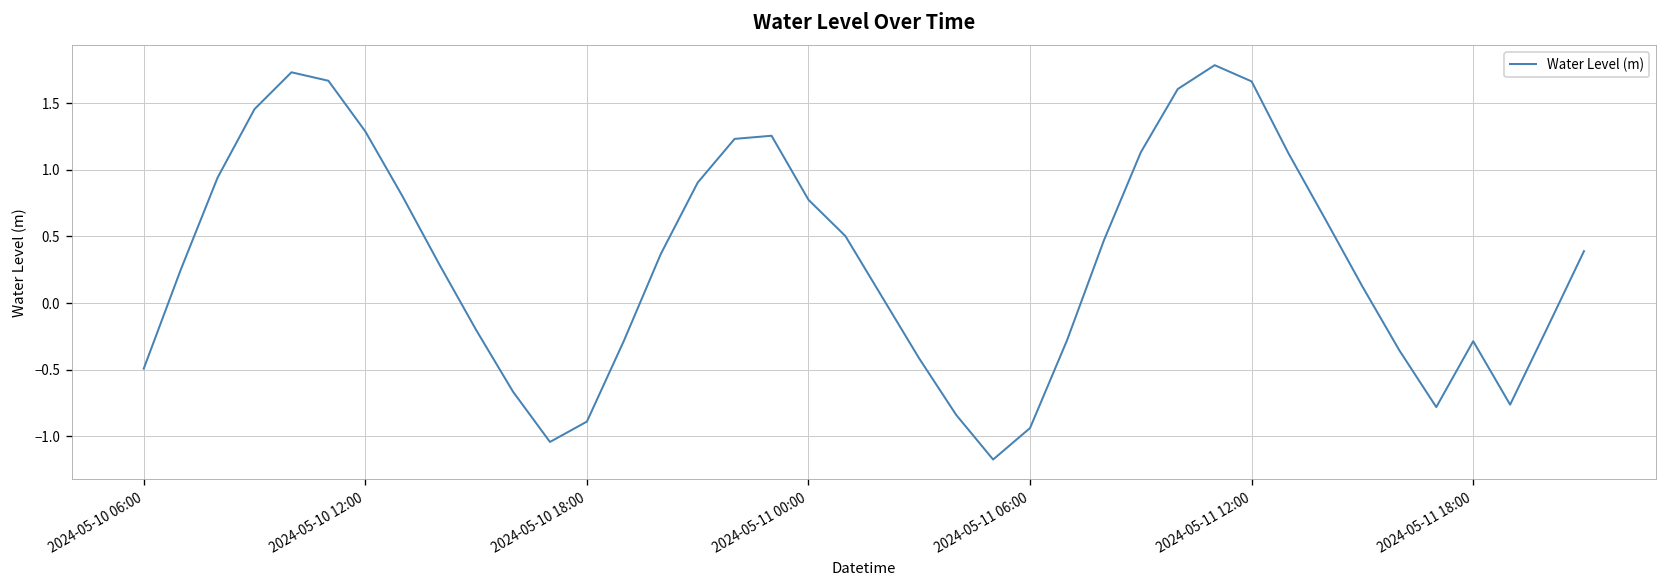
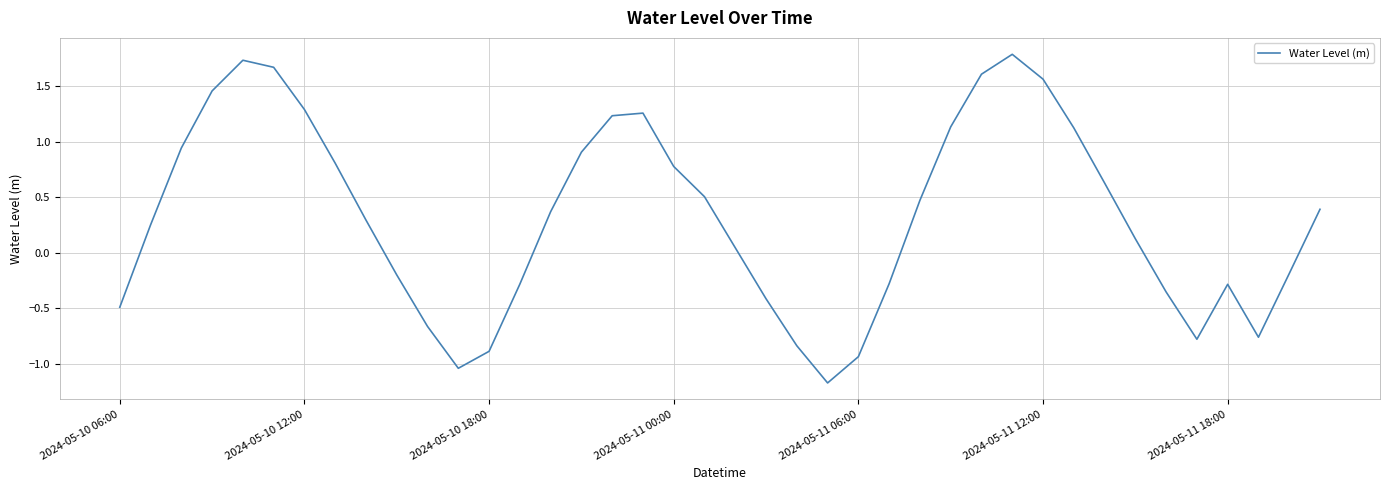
2024-05-11 12:00: 1.66 -> 1.56
